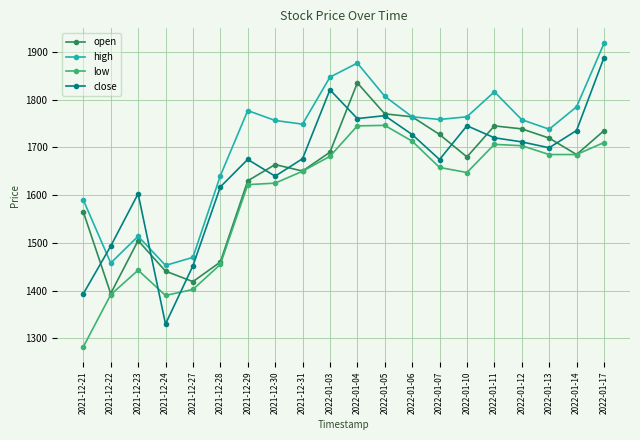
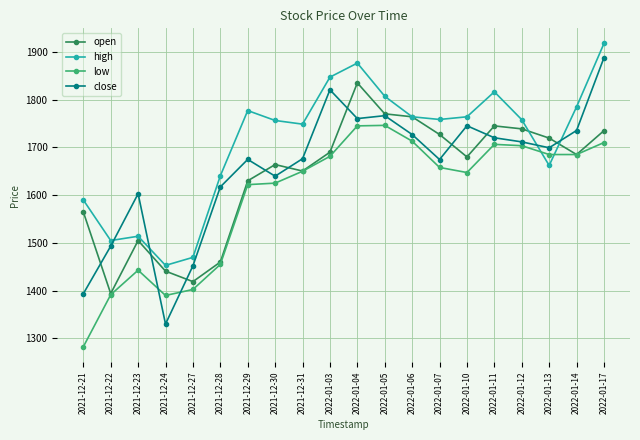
high, 2021-12-22: 1460 -> 1510
high, 2022-01-13: 1740 -> 1660
